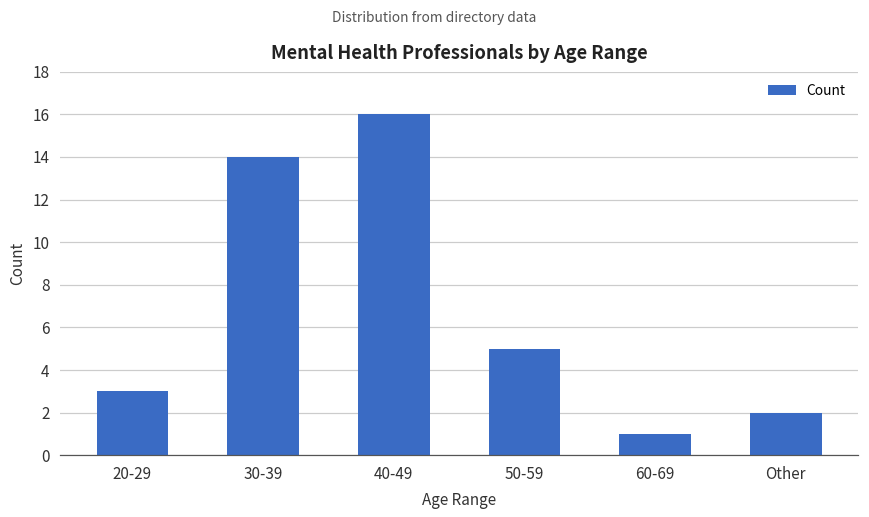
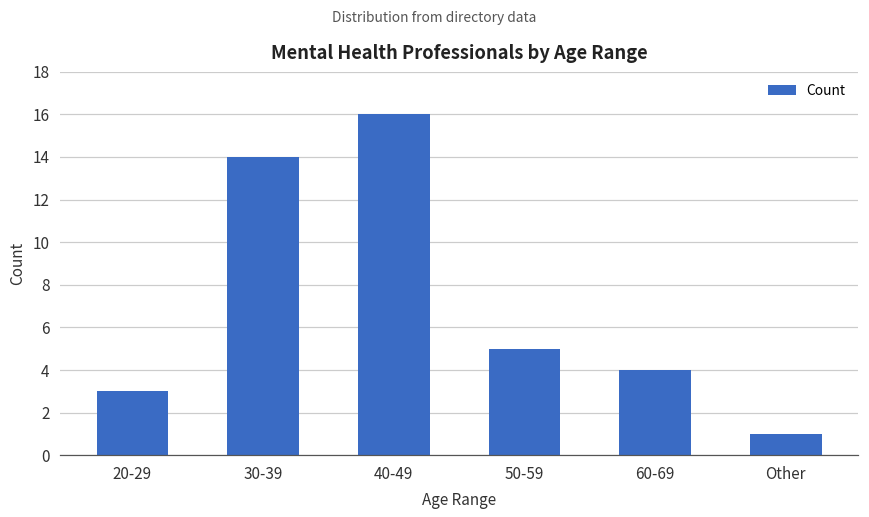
60-69: 1 -> 4
Other: 2 -> 1
